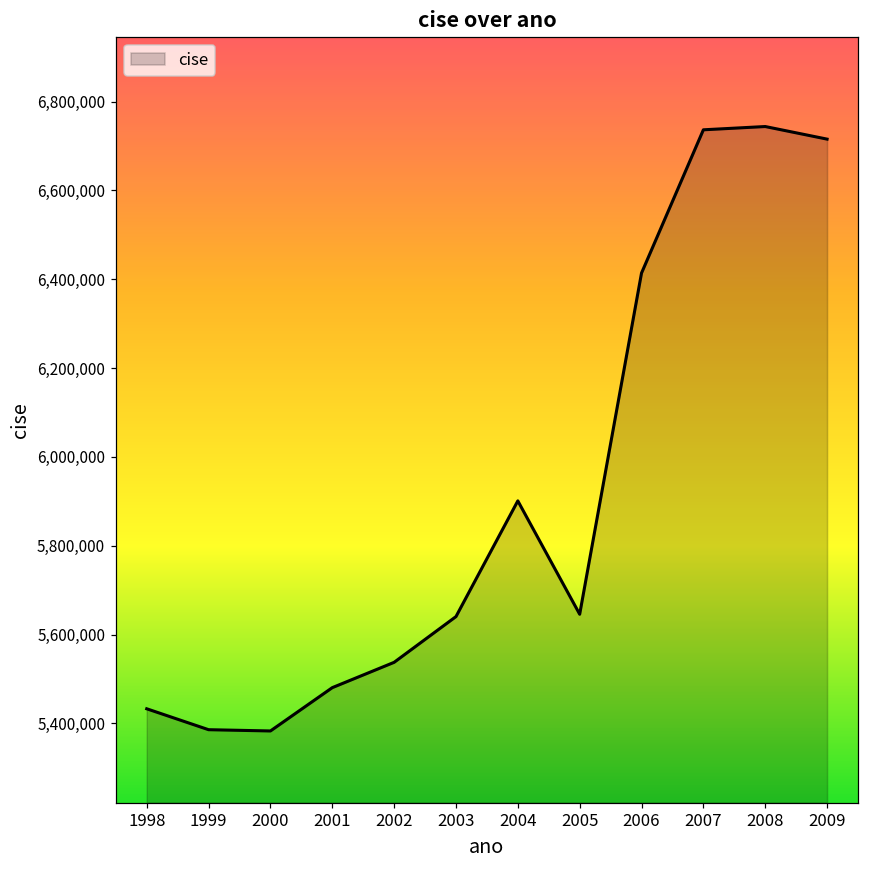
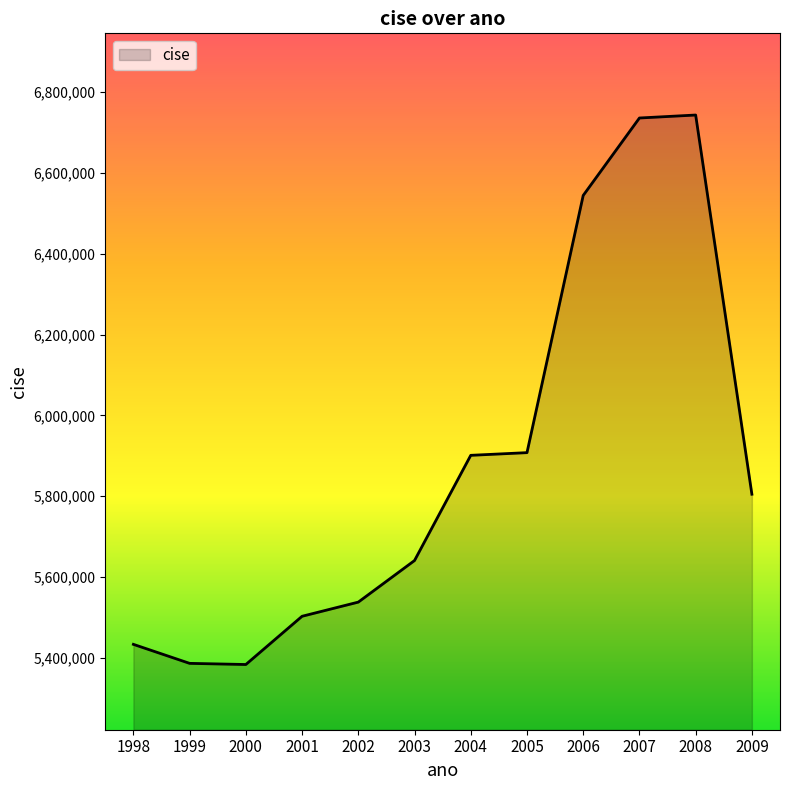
2001: 5,480,000 -> 5,500,000
2005: 5,650,000 -> 5,910,000
2006: 6,410,000 -> 6,540,000
2009: 6,720,000 -> 5,800,000
